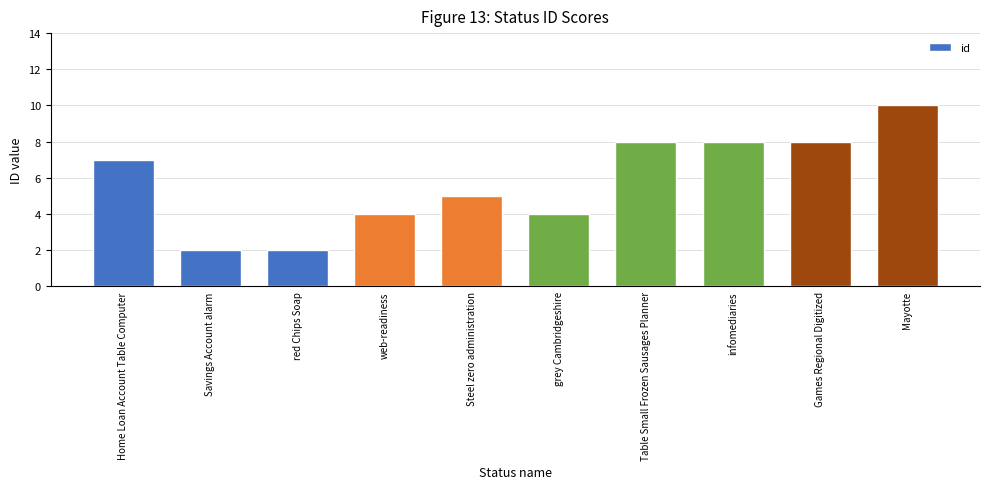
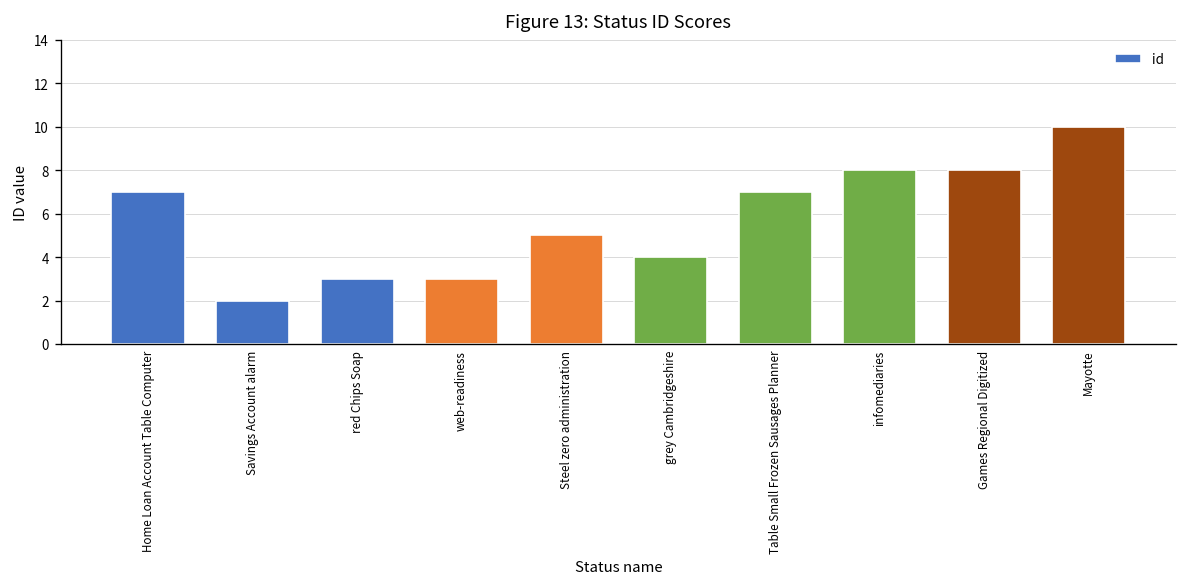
red Chips Soap: 2 -> 3
web-readiness: 4 -> 3
Table Small Frozen Sausages Planner: 8 -> 7
